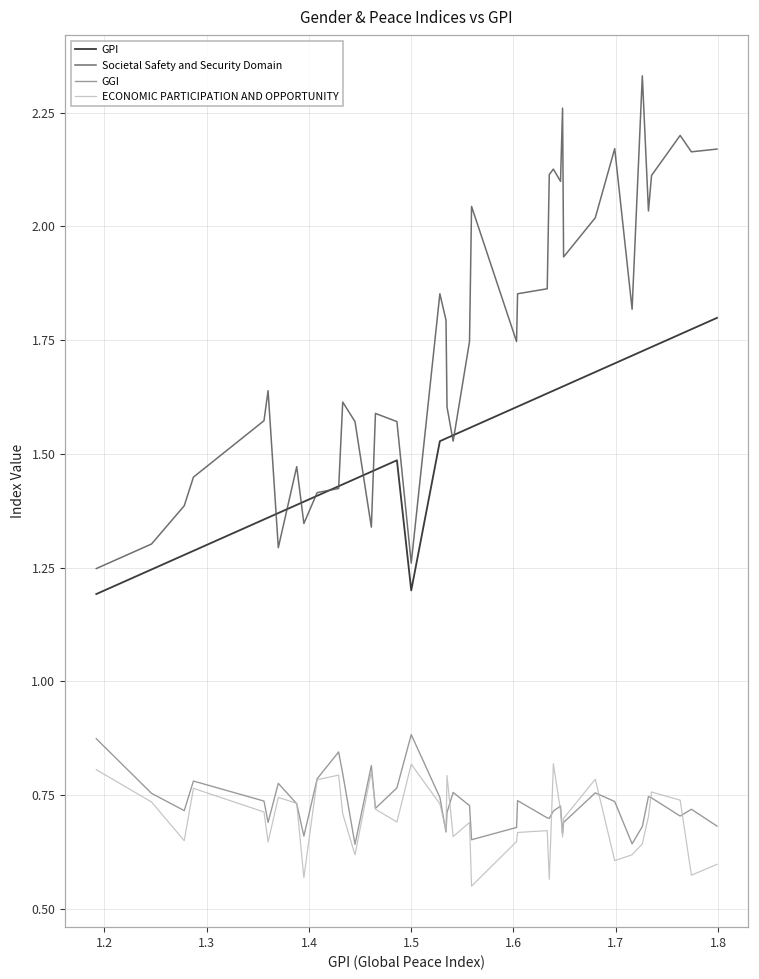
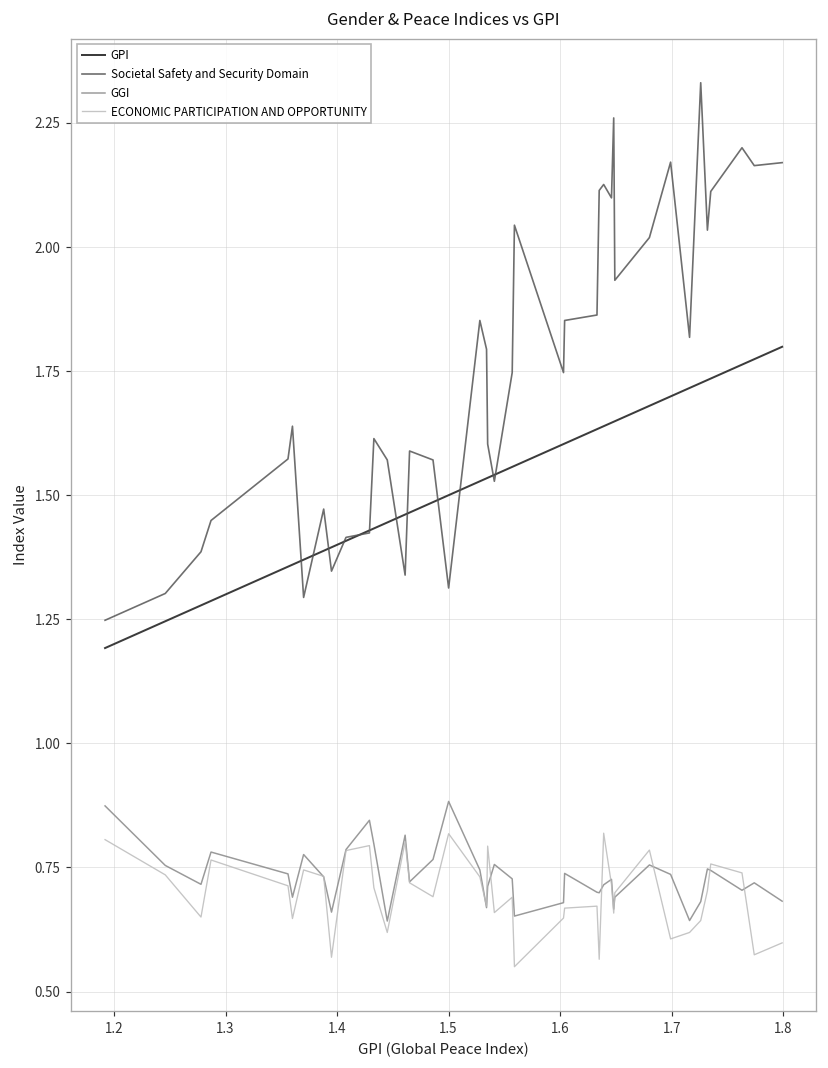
GPI, 1.5: 1.2 -> 1.5
Societal Safety and Security Domain, 1.5: 1.26 -> 1.31
